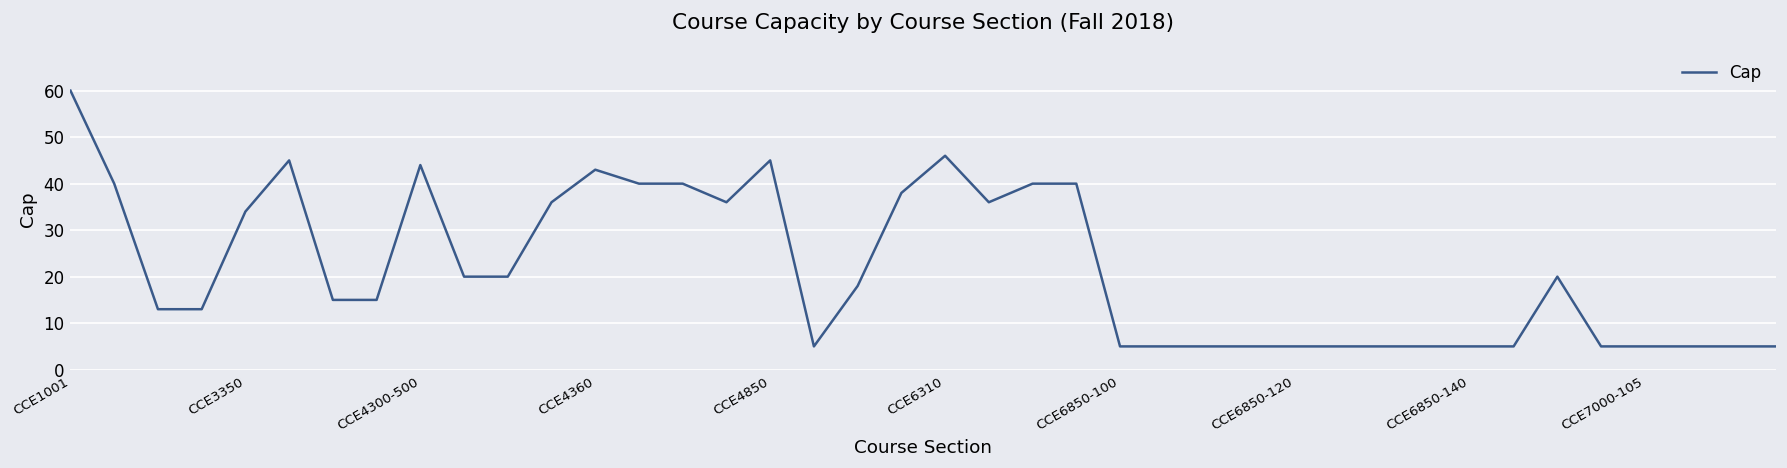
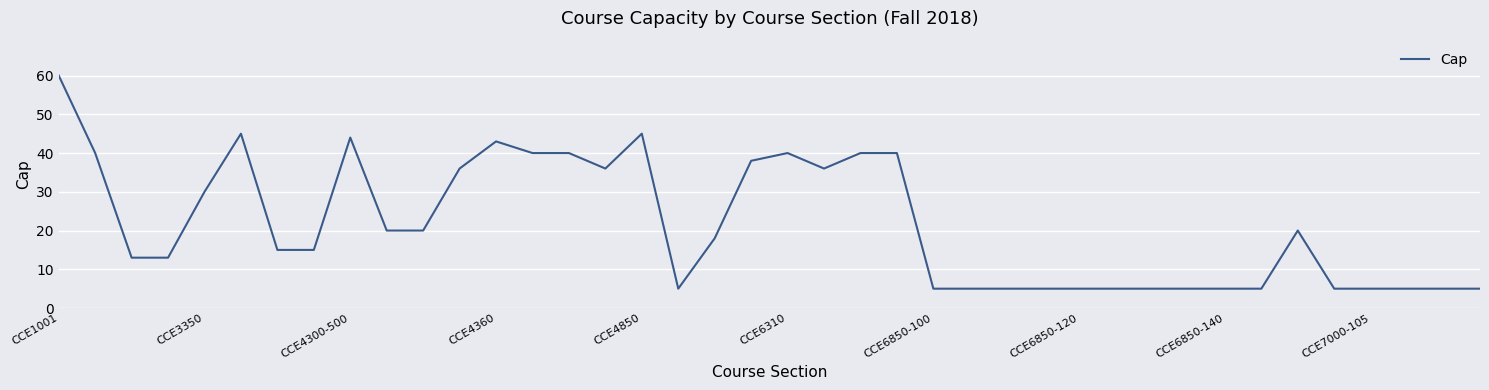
CCE3350: 34 -> 30
CCE6310: 46 -> 40
